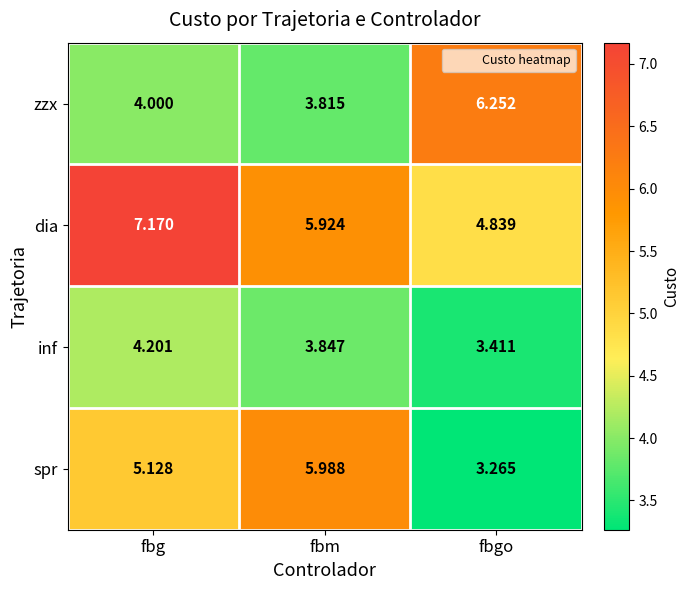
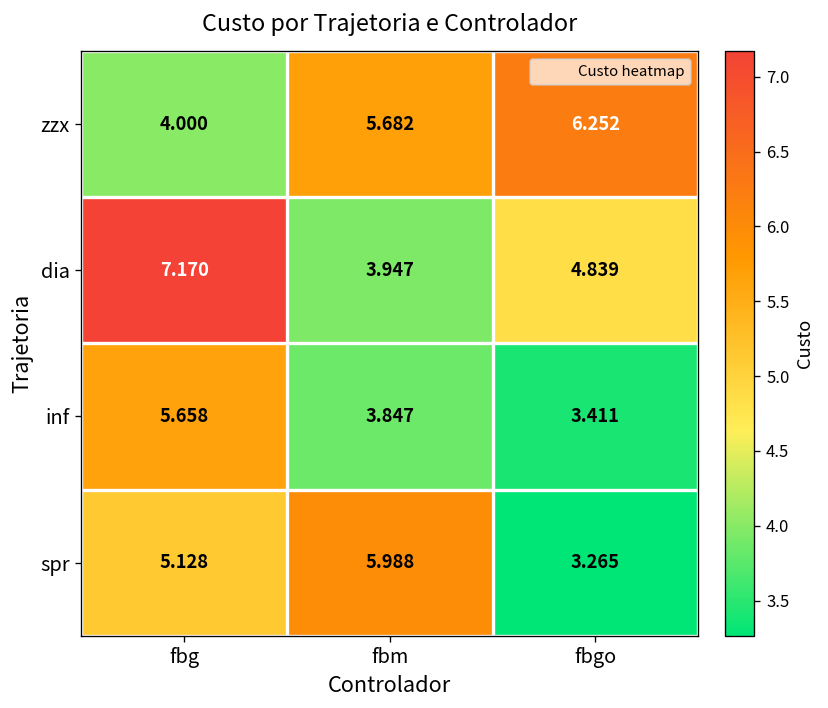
zzx, fbm: 3.815 -> 5.682
dia, fbm: 5.924 -> 3.947
inf, fbg: 4.201 -> 5.658
